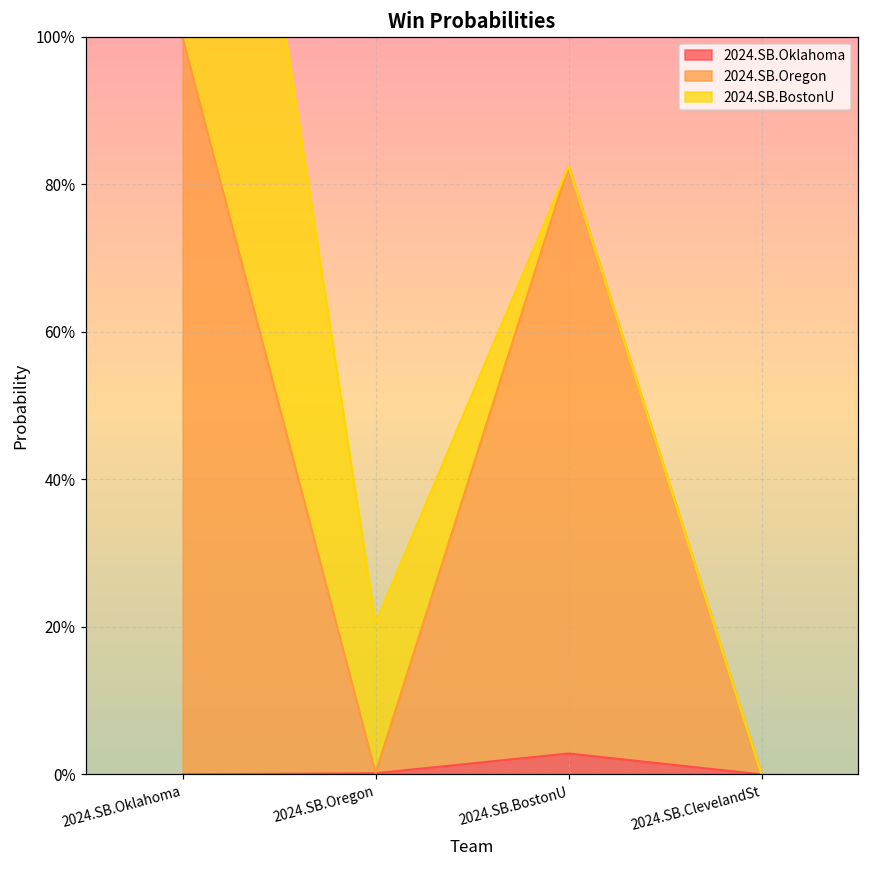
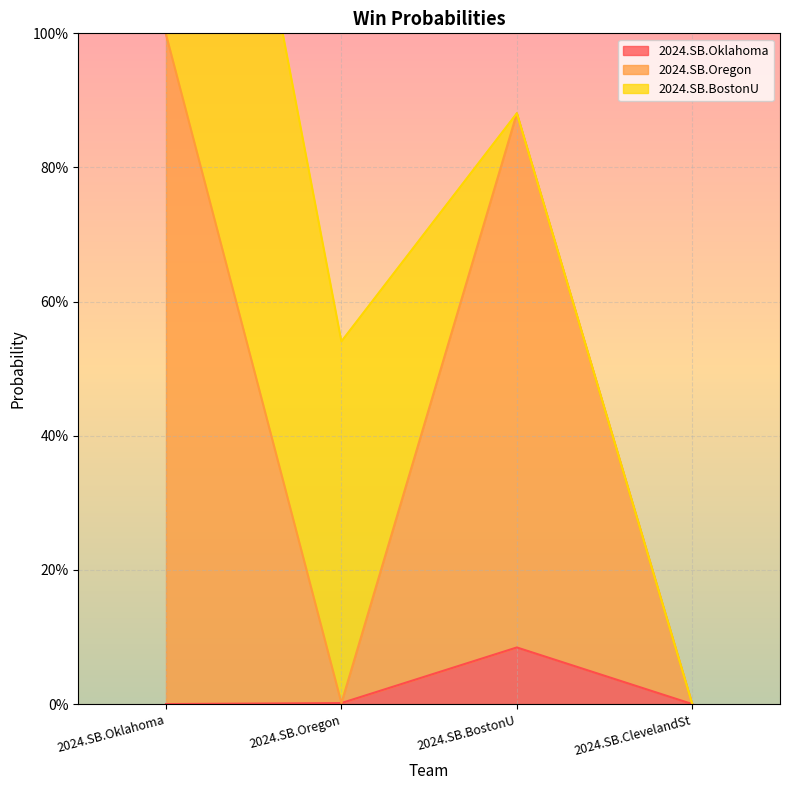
2024.SB.BostonU, 2024.SB.Oregon: 20% -> 54%
2024.SB.Oklahoma, 2024.SB.BostonU: 3% -> 8%
